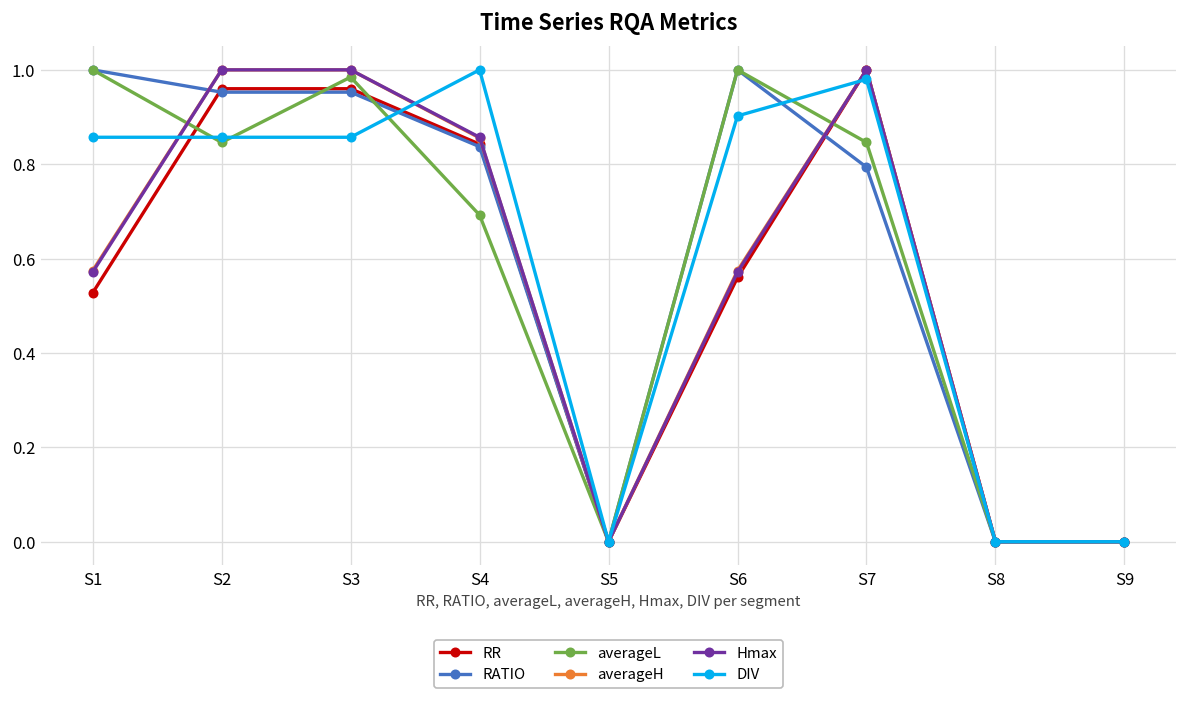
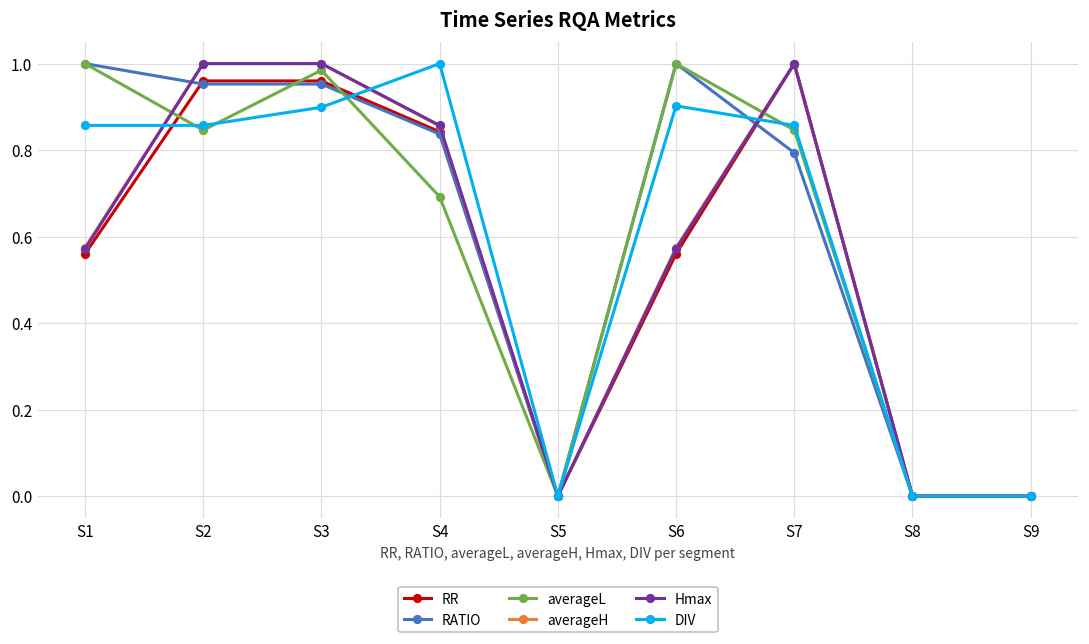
RR, S1: 0.53 -> 0.56
DIV, S3: 0.86 -> 0.90
DIV, S7: 0.98 -> 0.86
